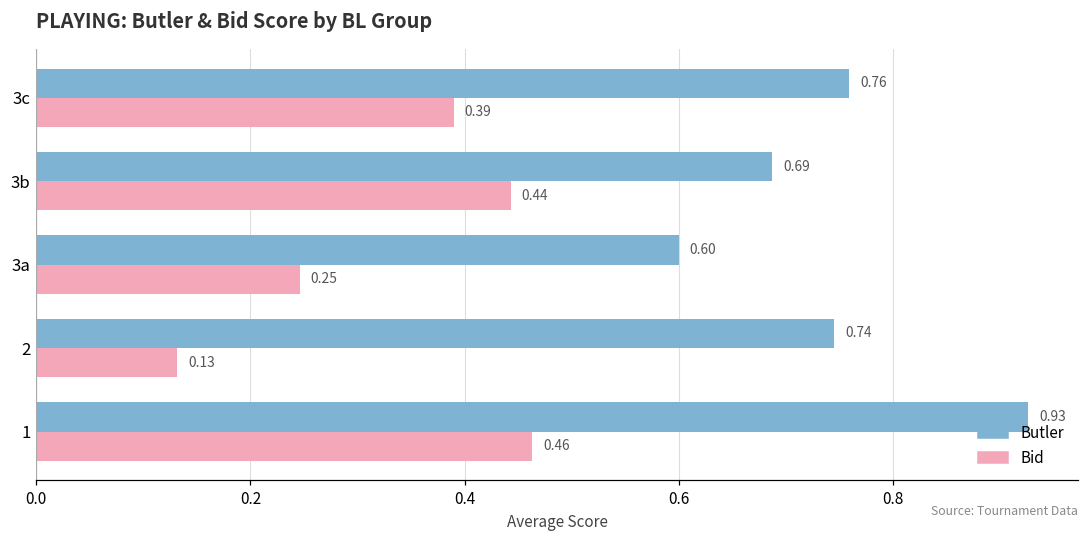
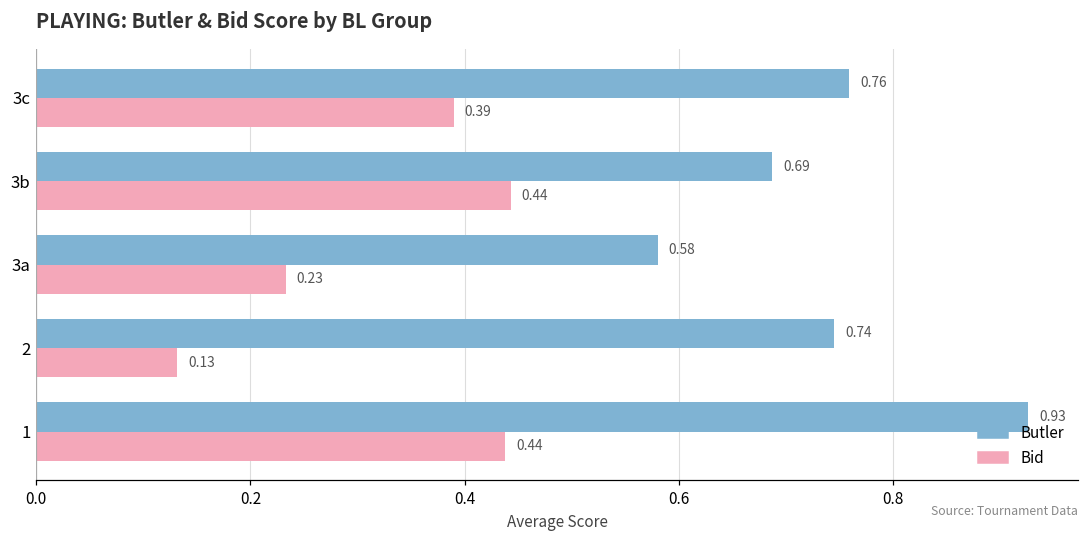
Butler, 3a: 0.60 -> 0.58
Bid, 3a: 0.25 -> 0.23
Bid, 1: 0.46 -> 0.44
